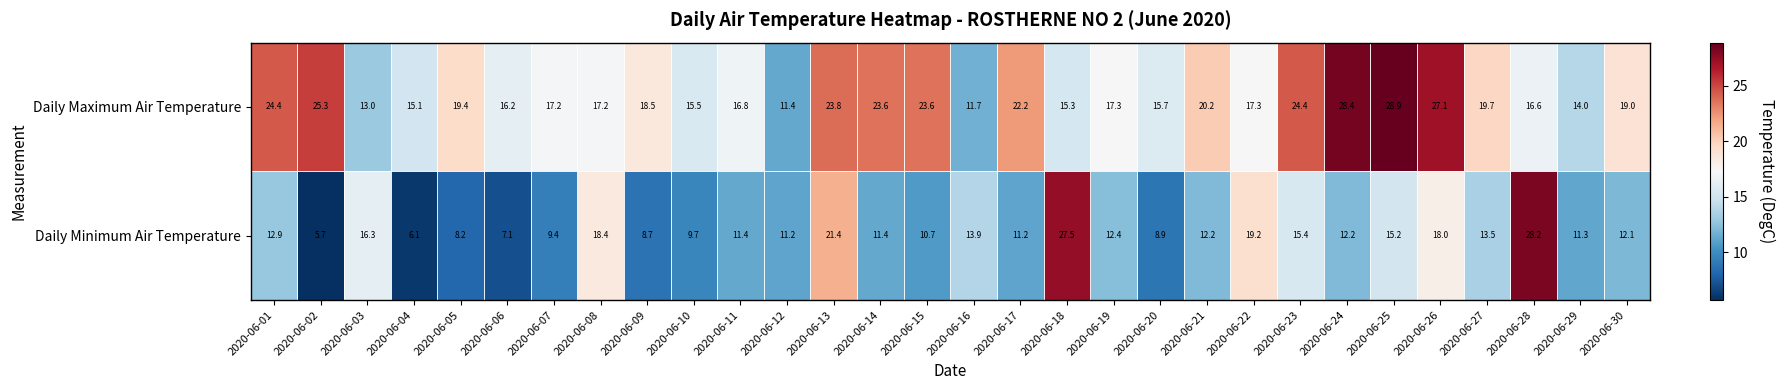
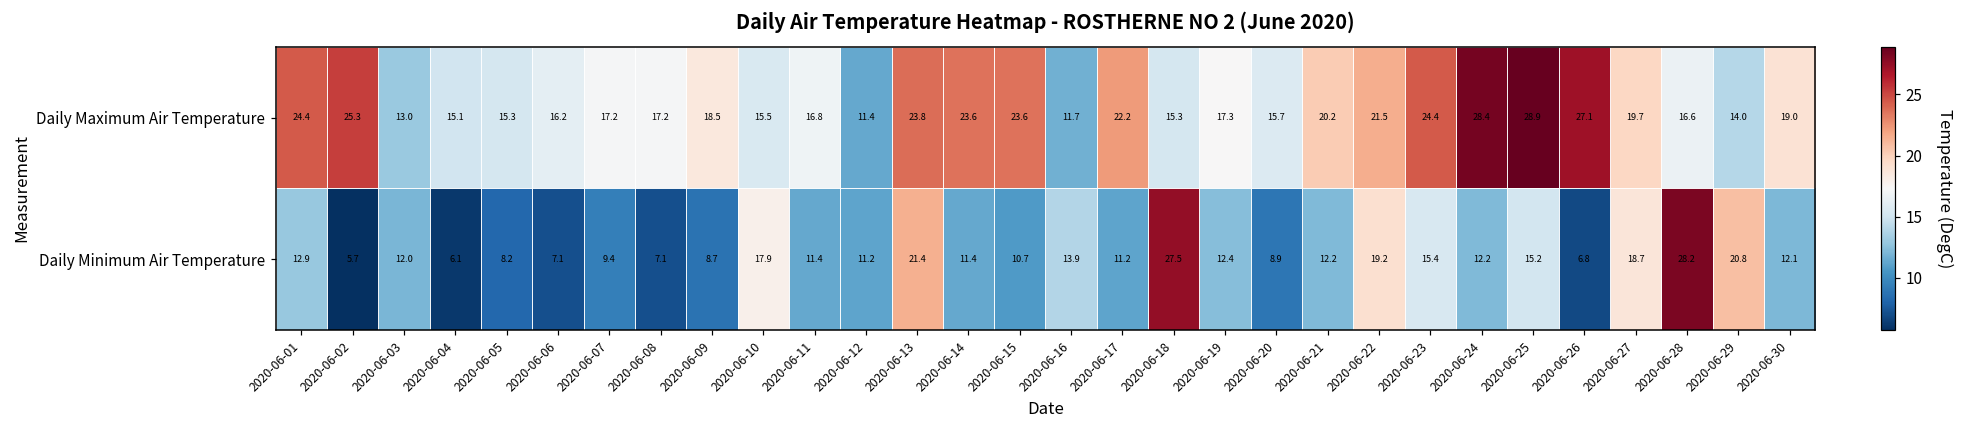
Daily Maximum Air Temperature, 2020-06-05: 19.4 -> 15.3
Daily Maximum Air Temperature, 2020-06-22: 17.3 -> 21.5
Daily Minimum Air Temperature, 2020-06-03: 16.3 -> 12.0
Daily Minimum Air Temperature, 2020-06-08: 18.4 -> 7.1
Daily Minimum Air Temperature, 2020-06-10: 9.7 -> 17.9
Daily Minimum Air Temperature, 2020-06-26: 18.0 -> 6.8
Daily Minimum Air Temperature, 2020-06-27: 13.5 -> 18.7
Daily Minimum Air Temperature, 2020-06-29: 11.3 -> 20.8
